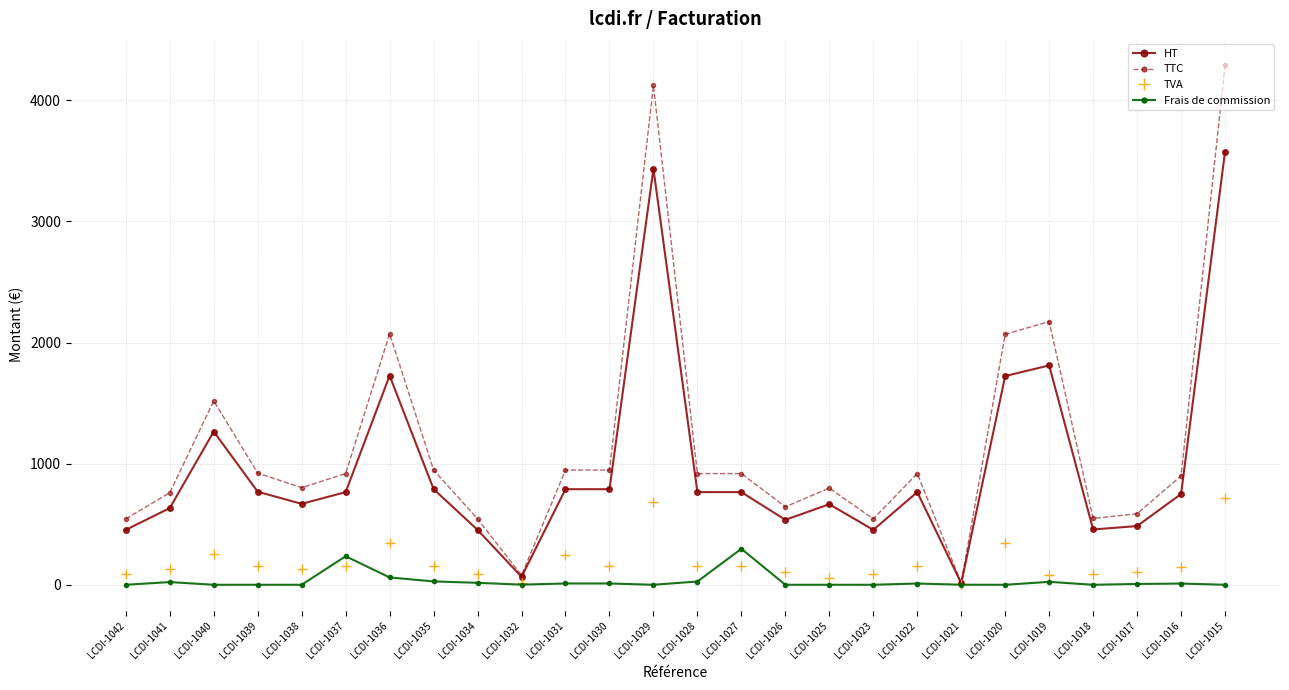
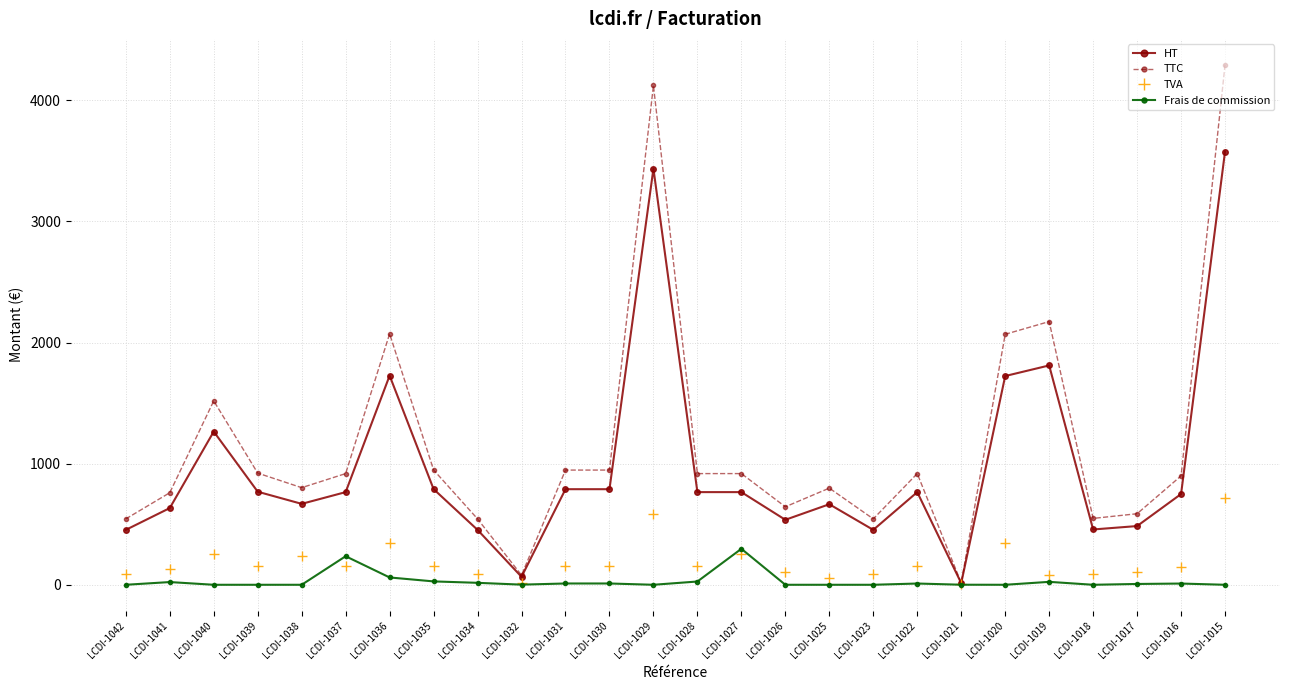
TVA, LCDI-1038: 130 -> 240
TVA, LCDI-1031: 250 -> 160
TVA, LCDI-1029: 690 -> 590
TVA, LCDI-1027: 150 -> 260
